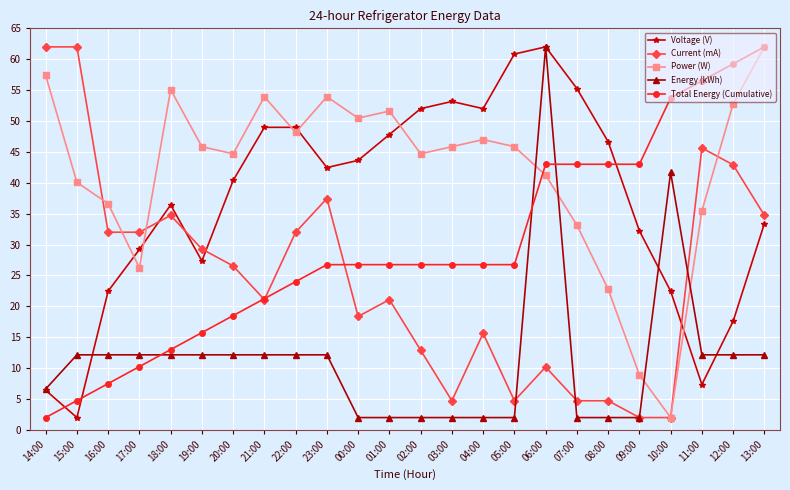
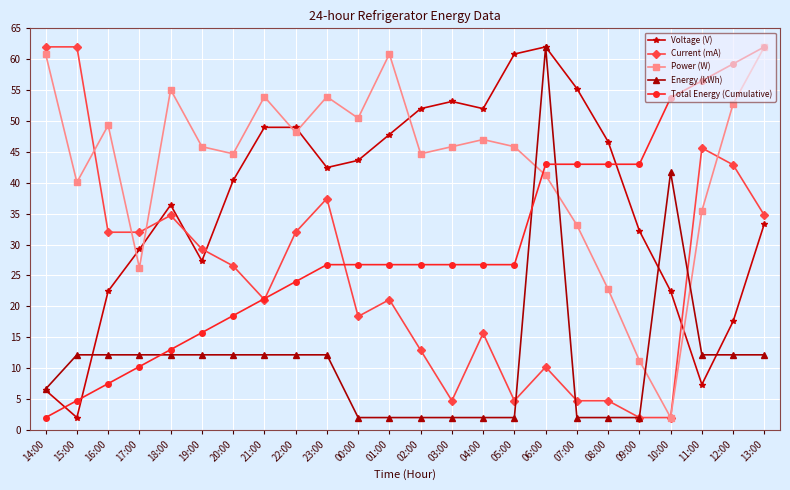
Power (W), 14:00: 57 -> 61
Power (W), 16:00: 37 -> 49
Power (W), 01:00: 52 -> 61
Power (W), 09:00: 9 -> 11
